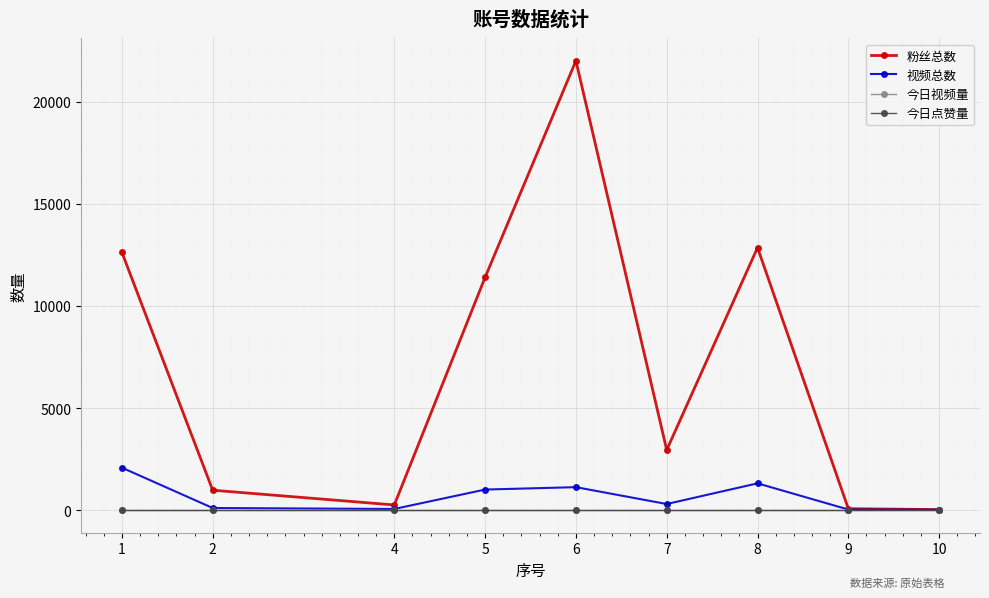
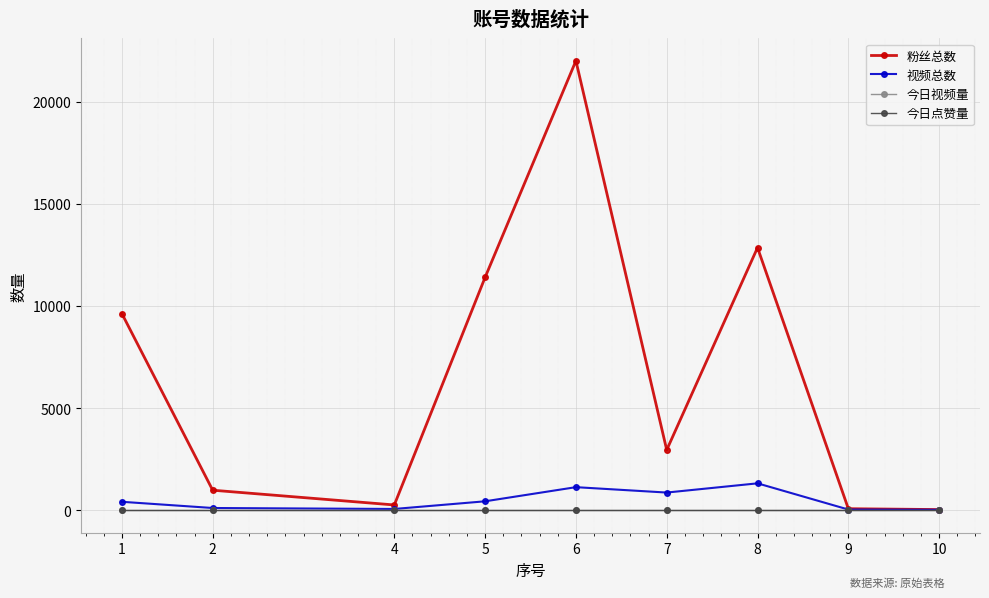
粉丝总数, 1: 12600 -> 9600
视频总数, 1: 2100 -> 400
视频总数, 5: 1000 -> 400
视频总数, 7: 300 -> 900
